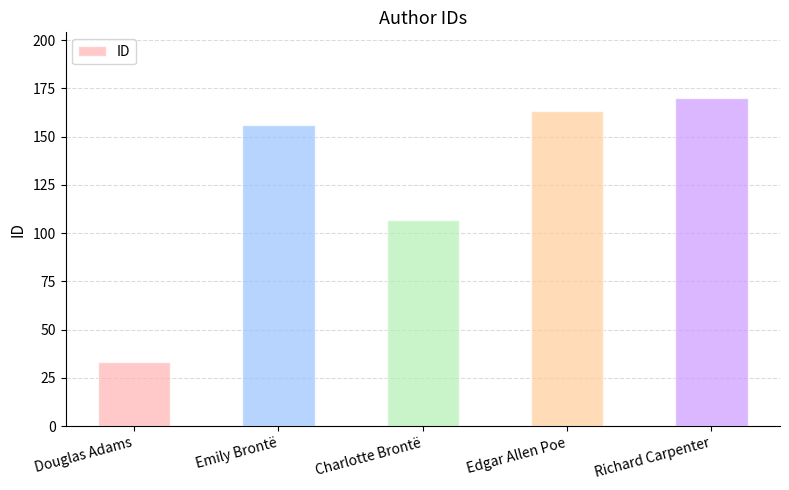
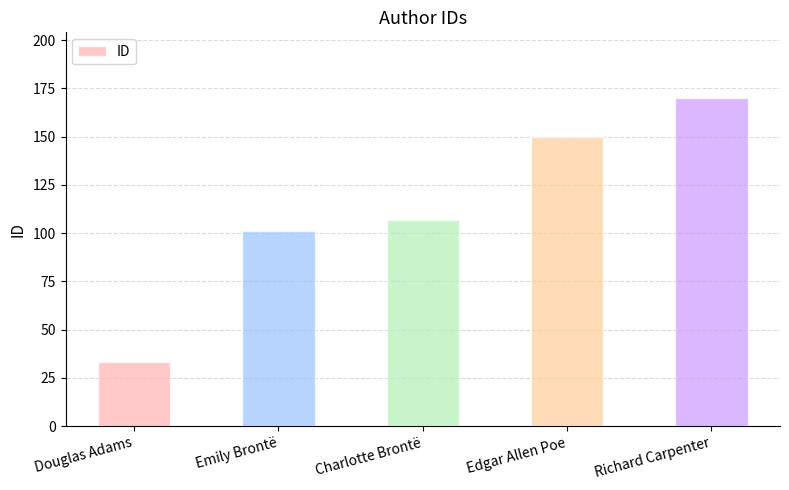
Emily Brontë: 156 -> 101
Edgar Allen Poe: 163 -> 150
